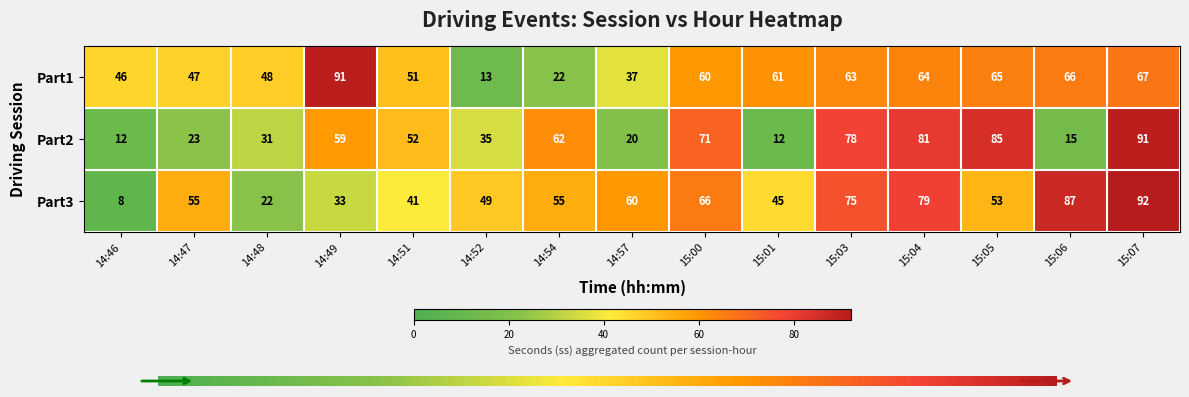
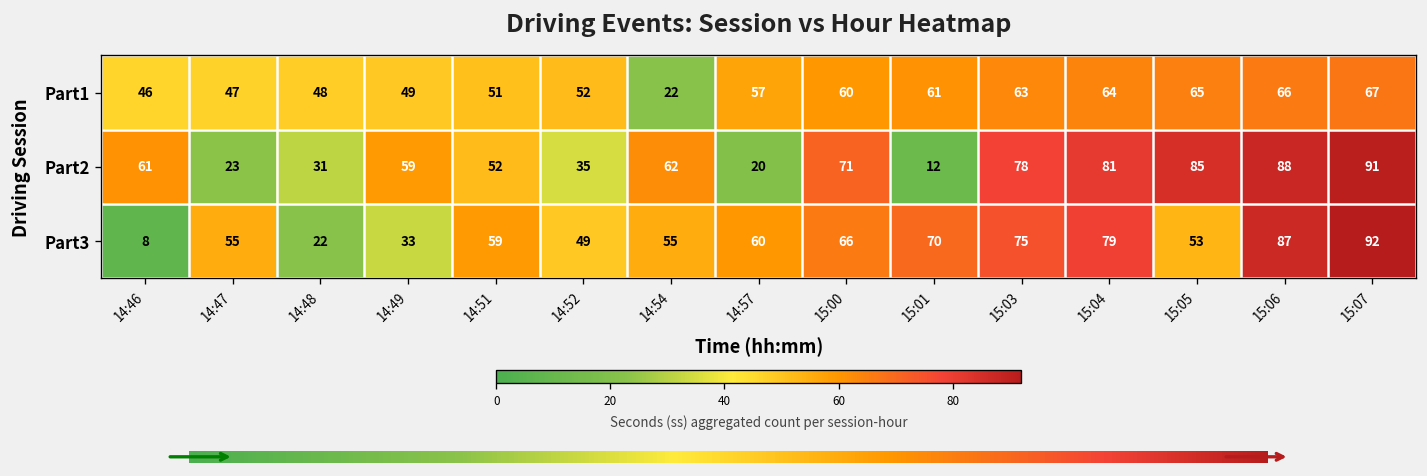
Part1, 14:49: 91 -> 49
Part1, 14:52: 13 -> 52
Part1, 14:57: 37 -> 57
Part2, 14:46: 12 -> 61
Part2, 15:06: 15 -> 88
Part3, 14:51: 41 -> 59
Part3, 15:01: 45 -> 70
